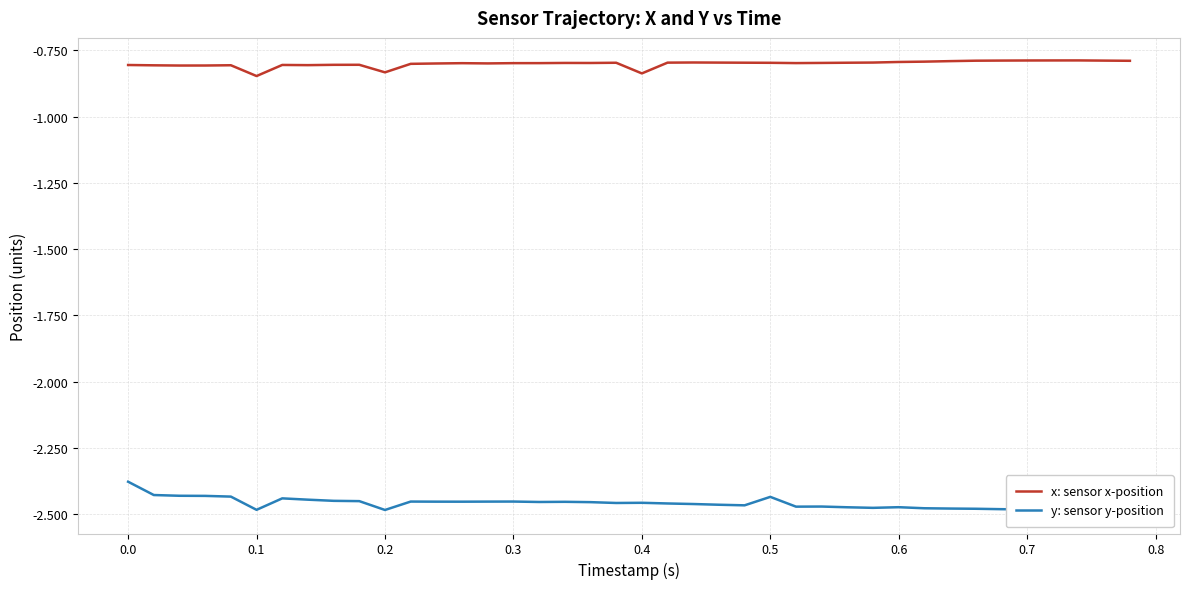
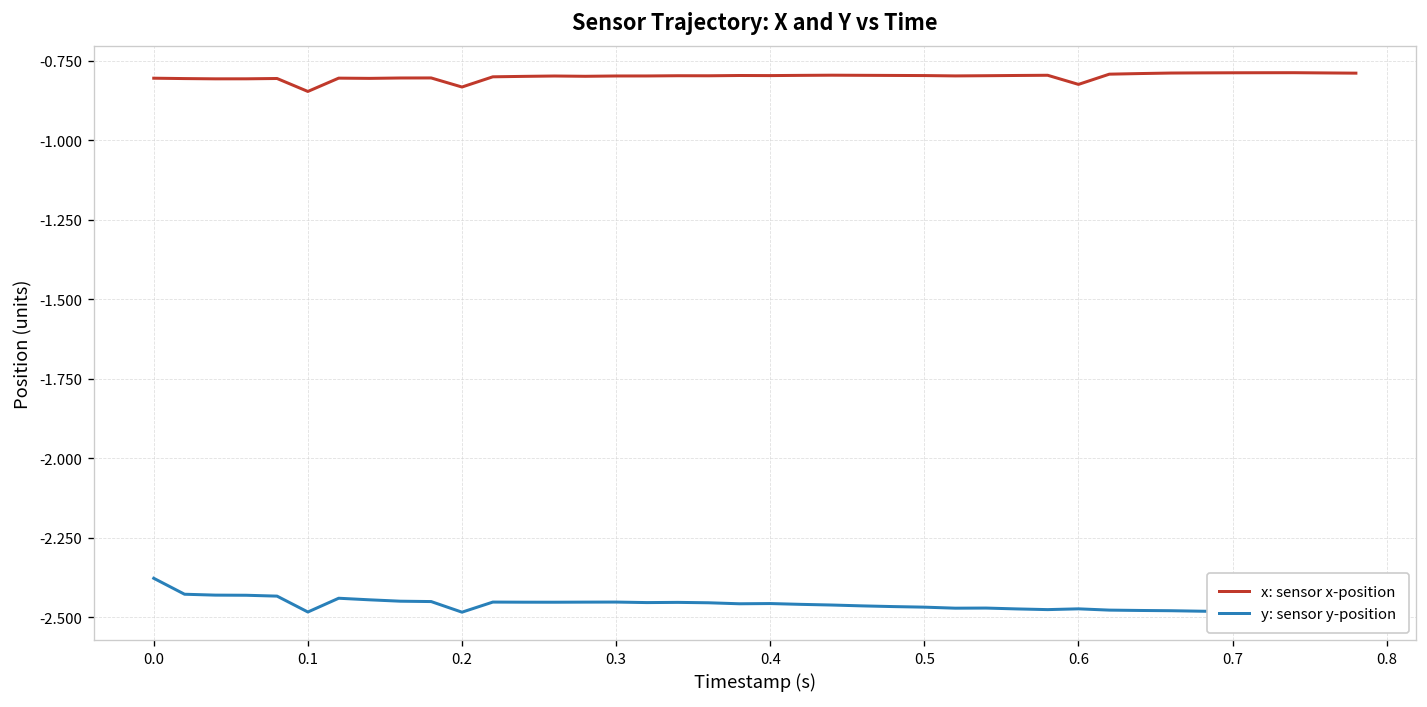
x: sensor x-position, 0.4: -0.84 -> -0.80
y: sensor y-position, 0.5: -2.43 -> -2.47
x: sensor x-position, 0.6: -0.79 -> -0.83
